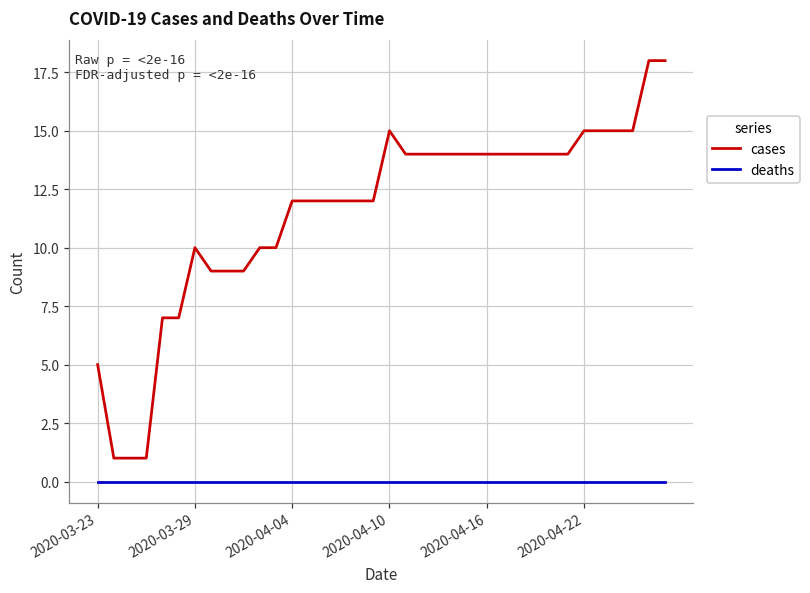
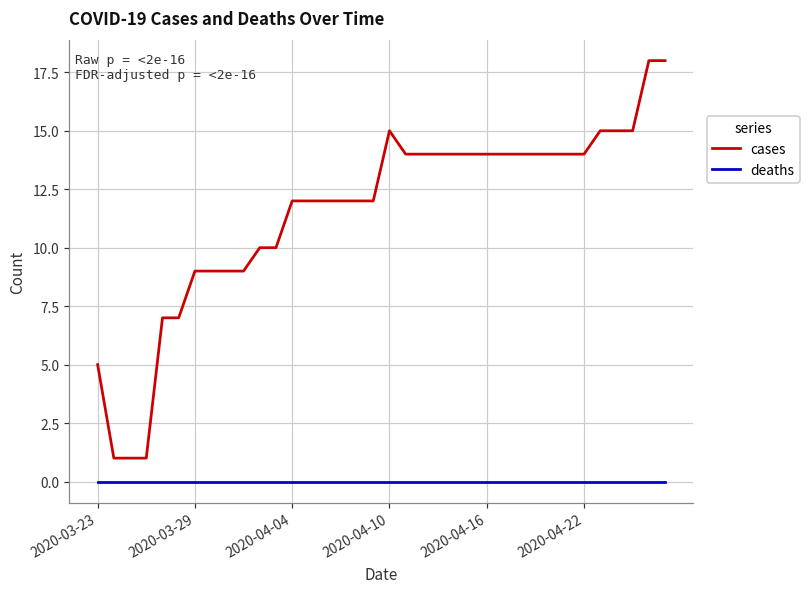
cases, 2020-03-29: 10 -> 9
cases, 2020-04-22: 15 -> 14
